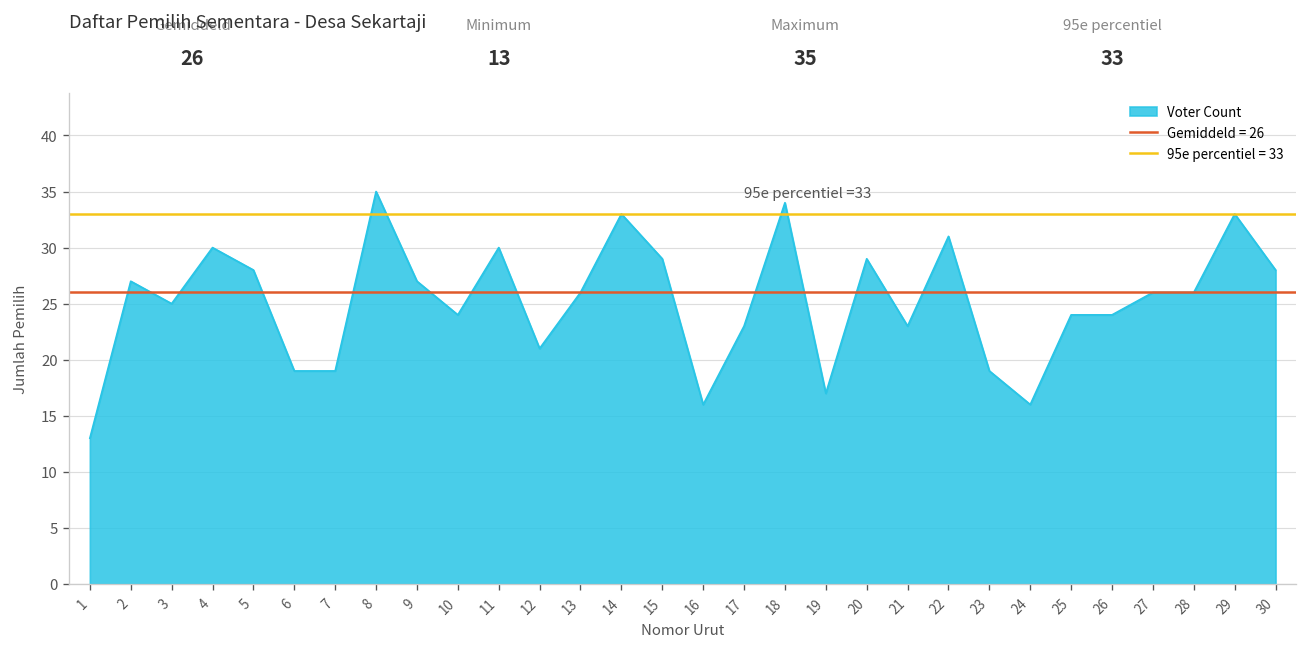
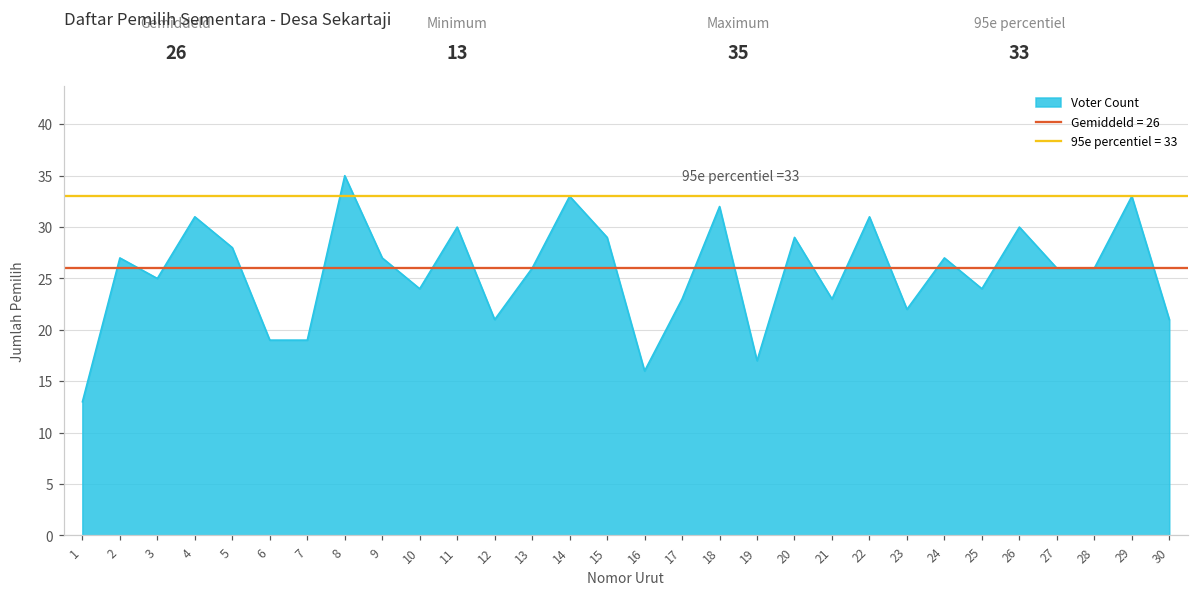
4: 30 -> 31
18: 34 -> 32
23: 19 -> 22
24: 16 -> 27
26: 24 -> 30
30: 28 -> 21
